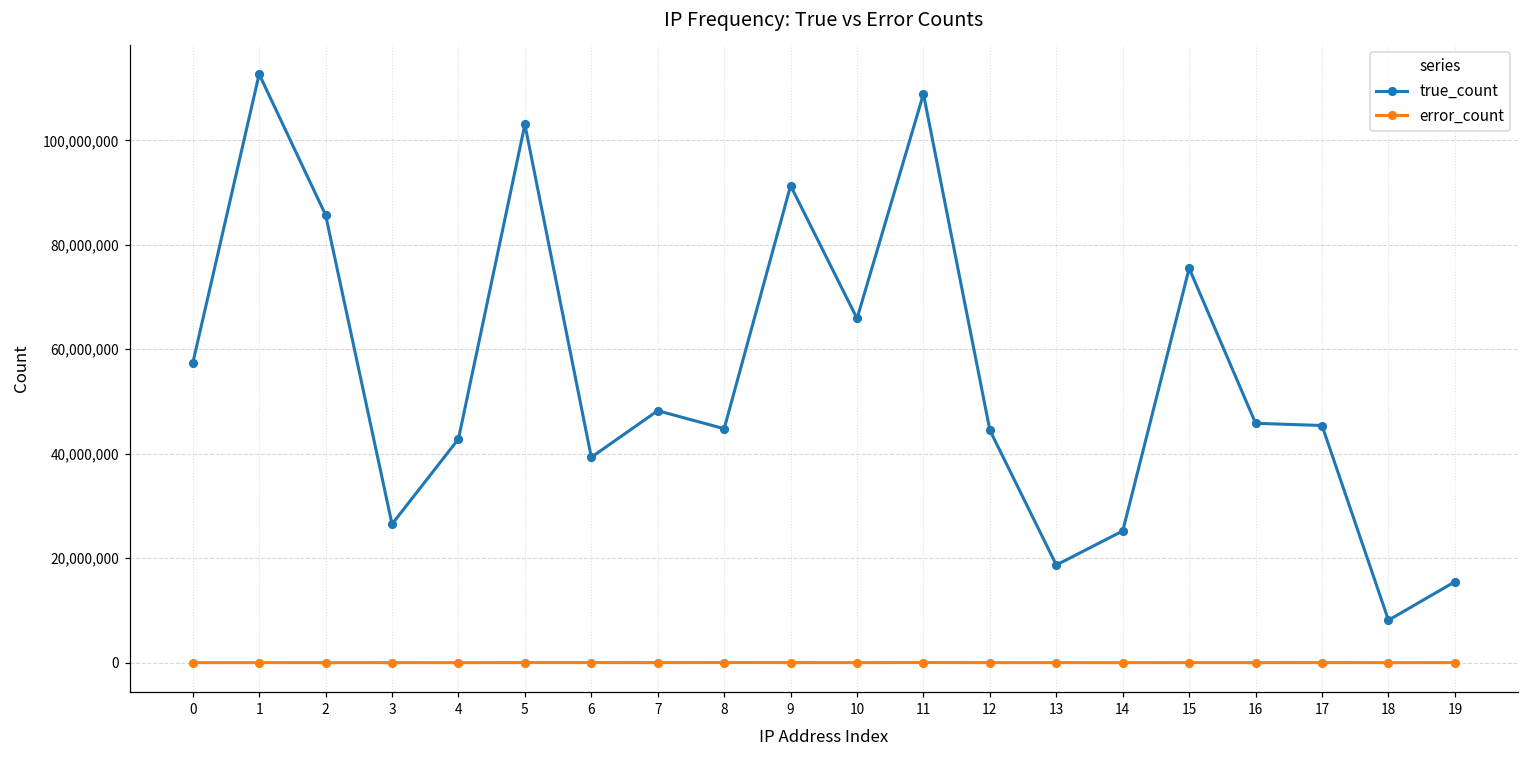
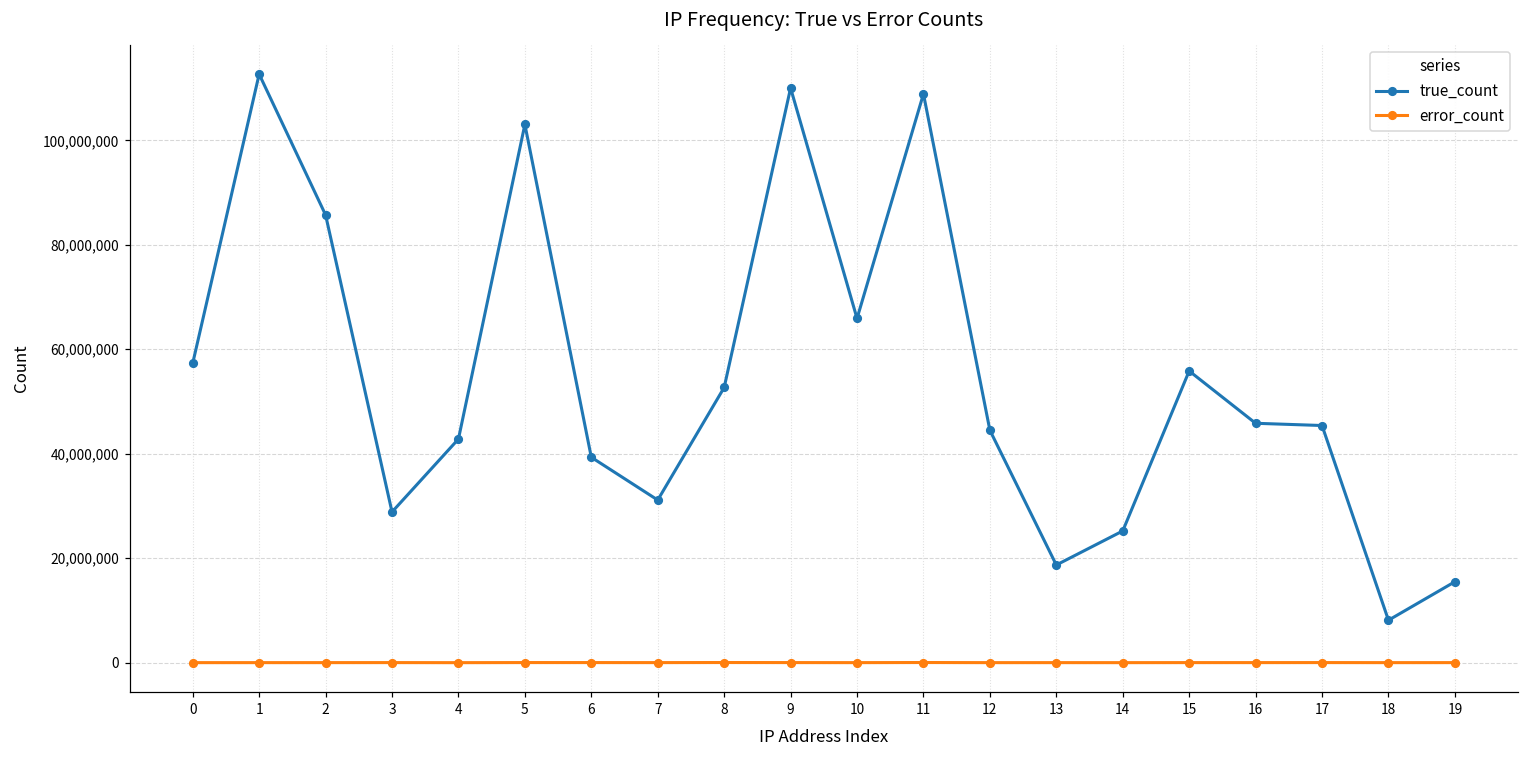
true_count, 3: 27,000,000 -> 29,000,000
true_count, 7: 48,000,000 -> 31,000,000
true_count, 8: 45,000,000 -> 53,000,000
true_count, 9: 91,000,000 -> 110,000,000
true_count, 15: 76,000,000 -> 56,000,000
